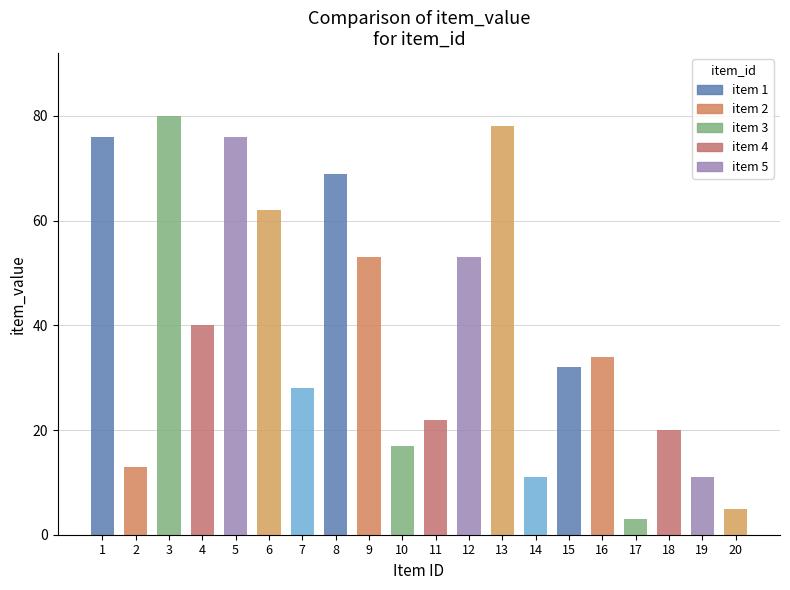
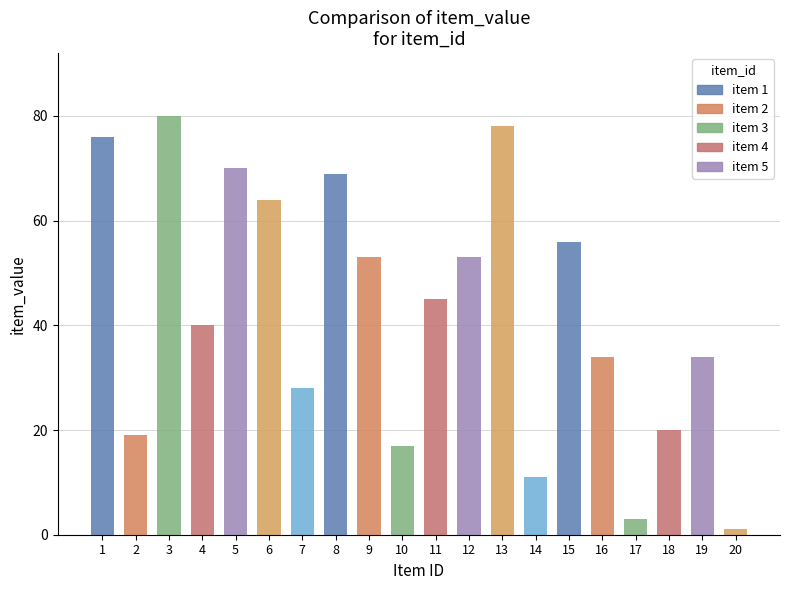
2: 13 -> 19
5: 76 -> 70
6: 62 -> 64
11: 22 -> 45
15: 32 -> 56
19: 11 -> 34
20: 5 -> 1
